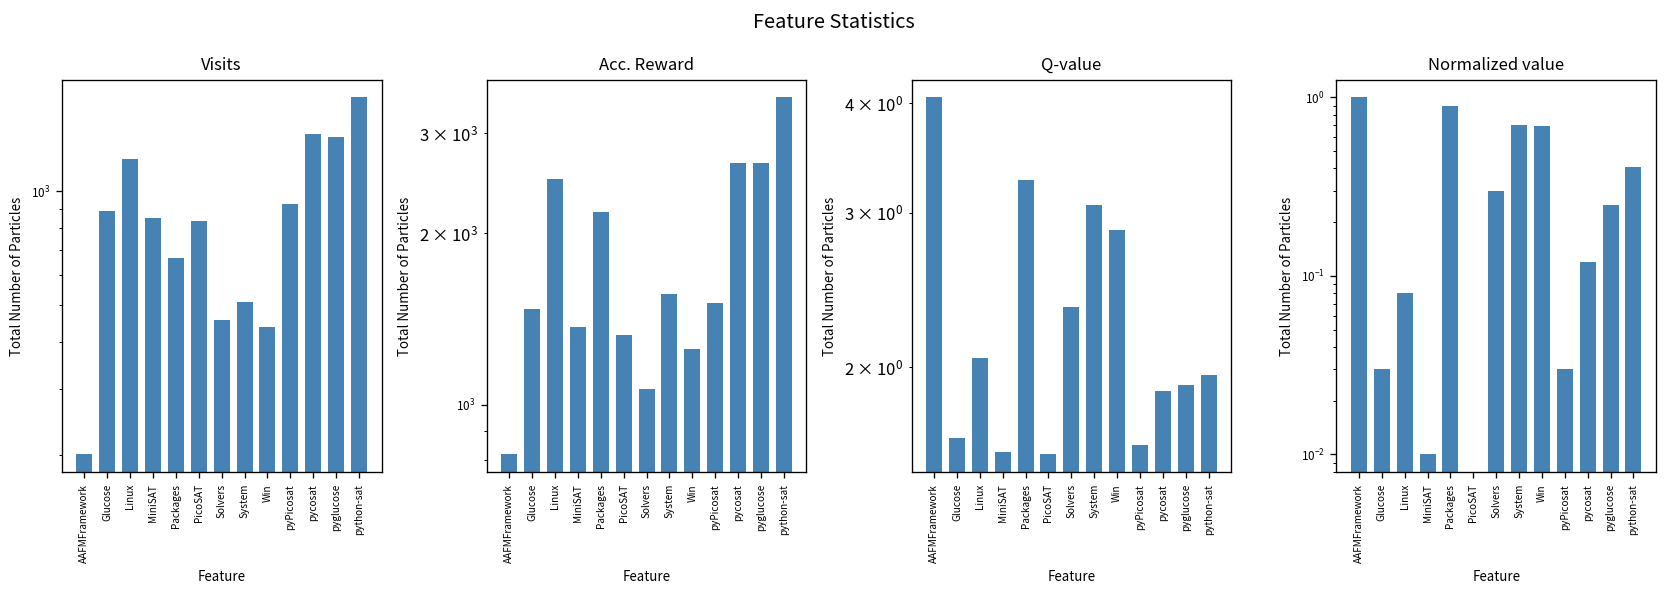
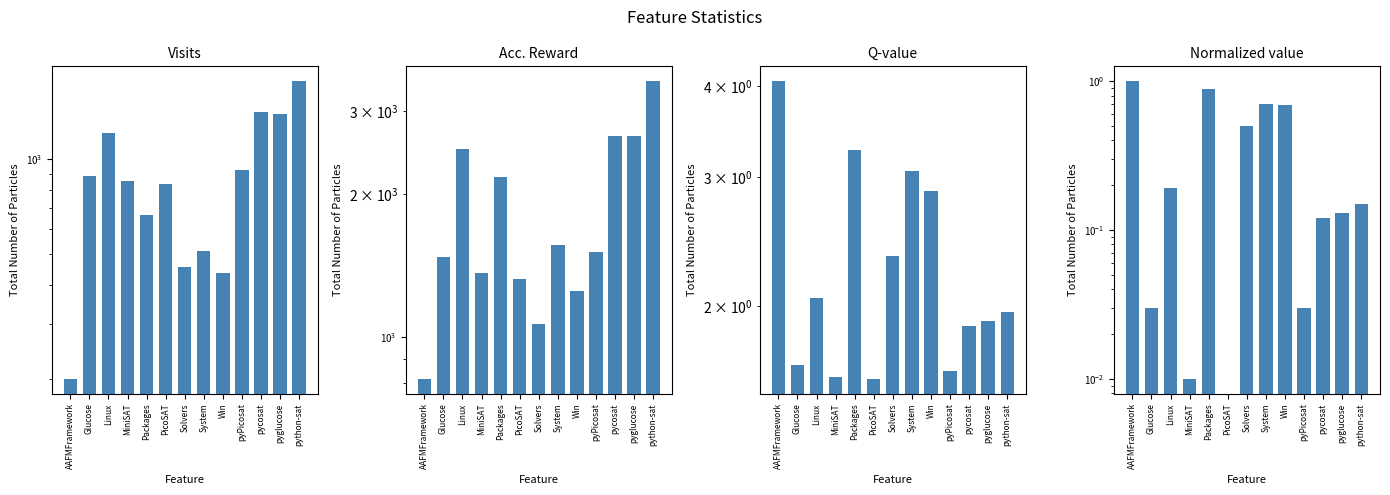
Normalized value, Linux: 0.08 -> 0.19
Normalized value, Solvers: 0.3 -> 0.5
Normalized value, pyglucose: 0.25 -> 0.13
Normalized value, python-sat: 0.41 -> 0.15
